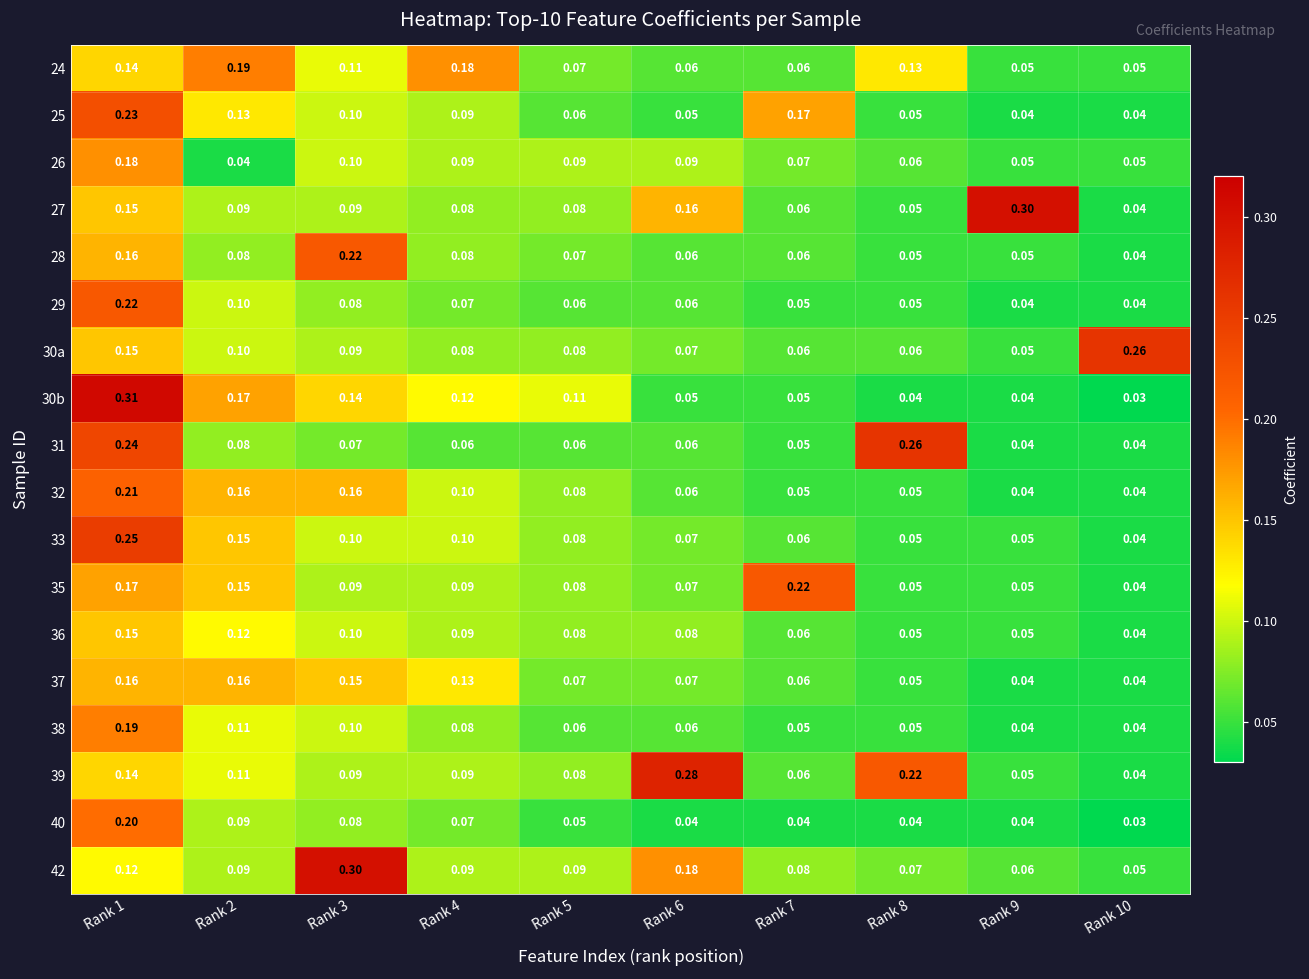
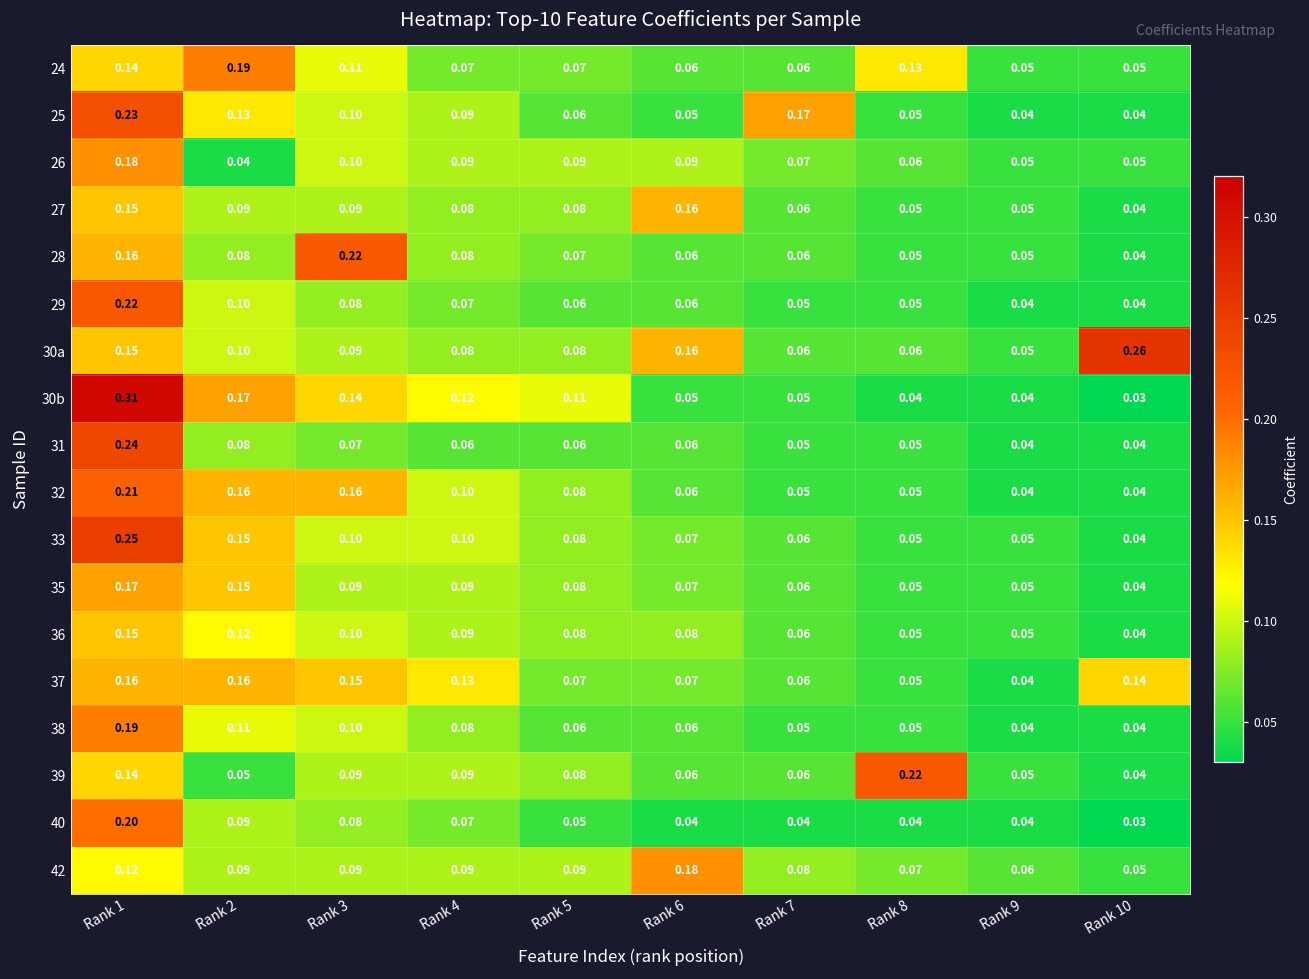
24, Rank 4: 0.18 -> 0.07
27, Rank 9: 0.30 -> 0.05
30a, Rank 6: 0.07 -> 0.16
31, Rank 8: 0.26 -> 0.05
35, Rank 7: 0.22 -> 0.06
37, Rank 10: 0.04 -> 0.14
39, Rank 2: 0.11 -> 0.05
39, Rank 6: 0.28 -> 0.06
42, Rank 3: 0.30 -> 0.09
